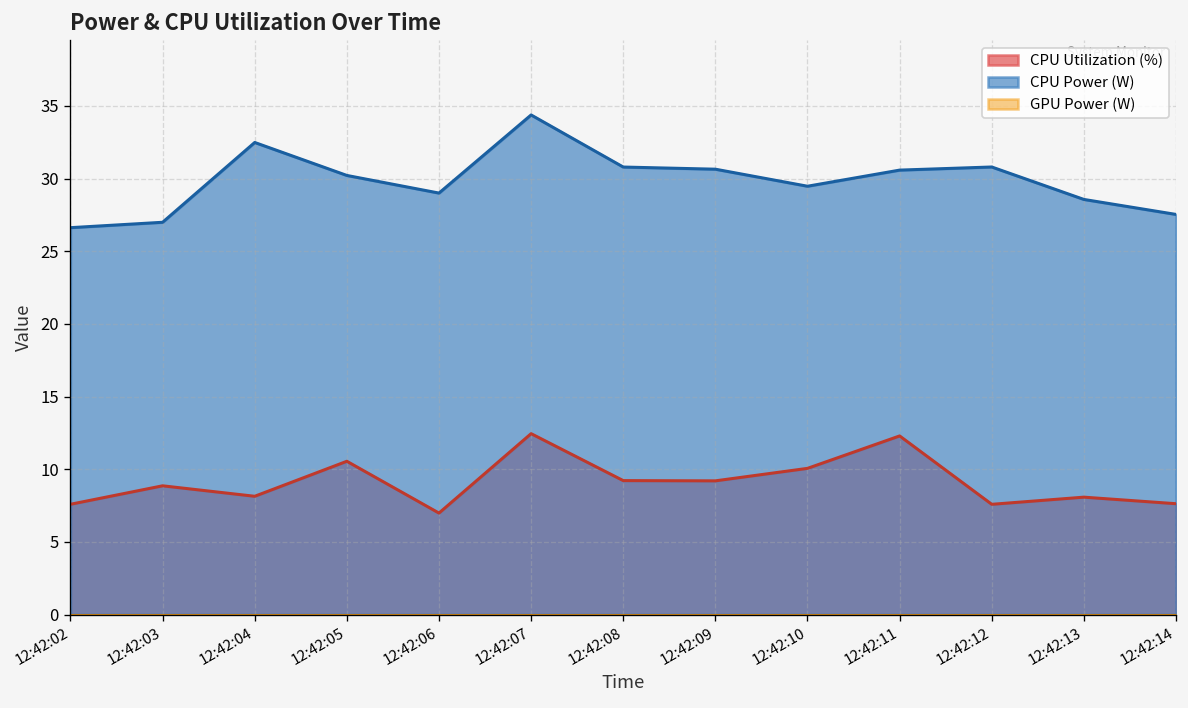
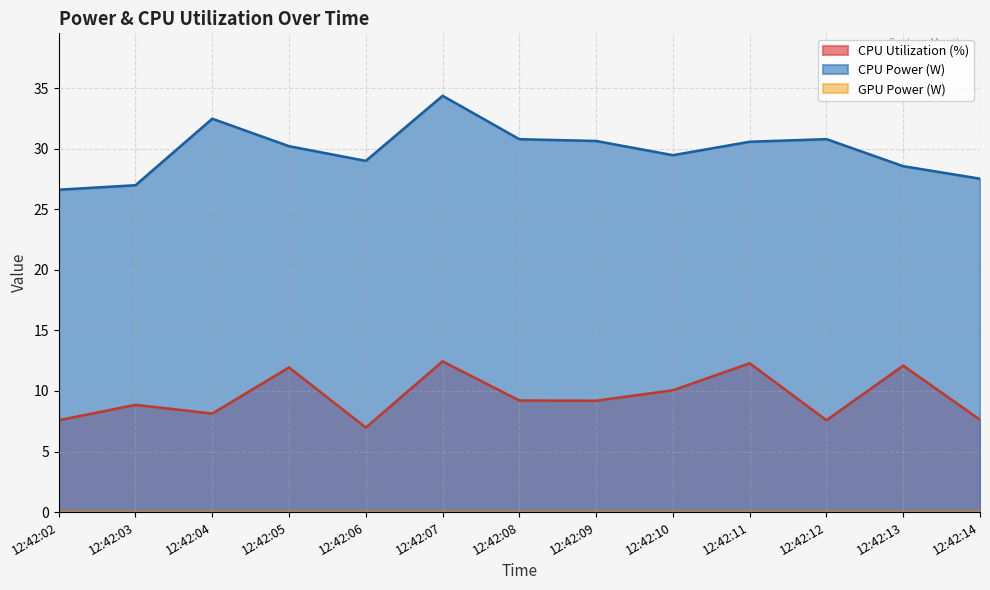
CPU Utilization (%), 12:42:05: 10.5 -> 11.9
CPU Utilization (%), 12:42:13: 8.1 -> 12.1
